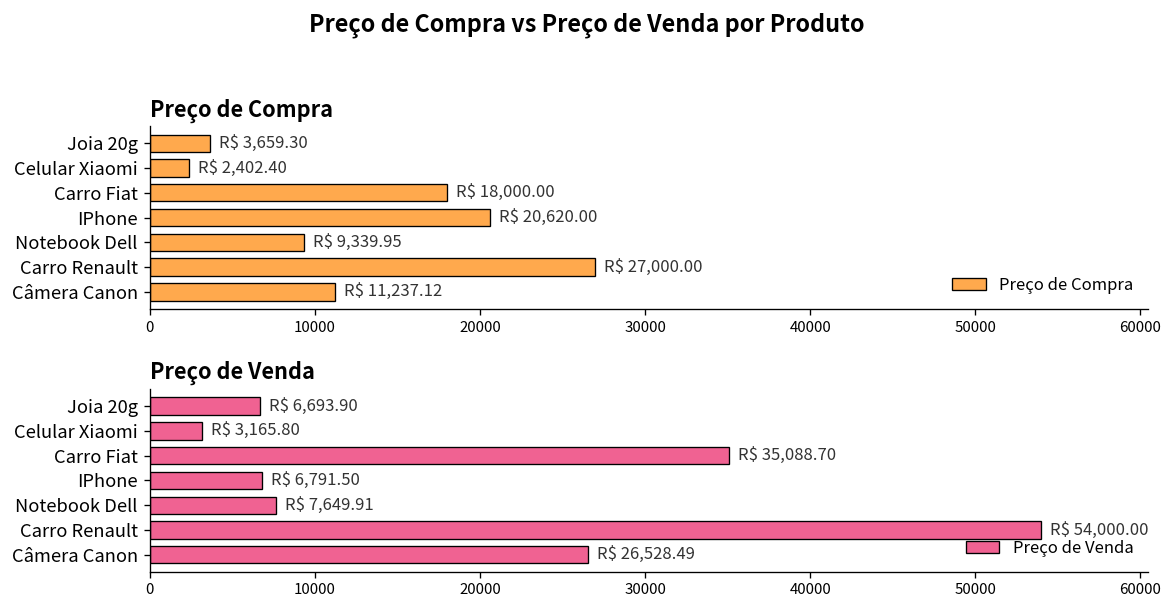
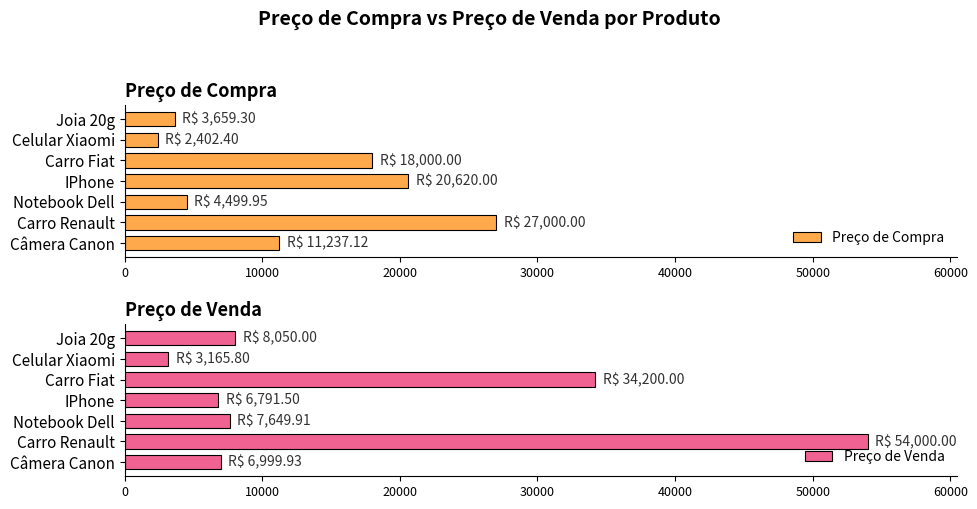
Preço de Compra, Notebook Dell: 9,339.95 -> 4,499.95
Preço de Venda, Joia 20g: 6,693.90 -> 8,050.00
Preço de Venda, Carro Fiat: 35,088.70 -> 34,200.00
Preço de Venda, Câmera Canon: 26,528.49 -> 6,999.93
